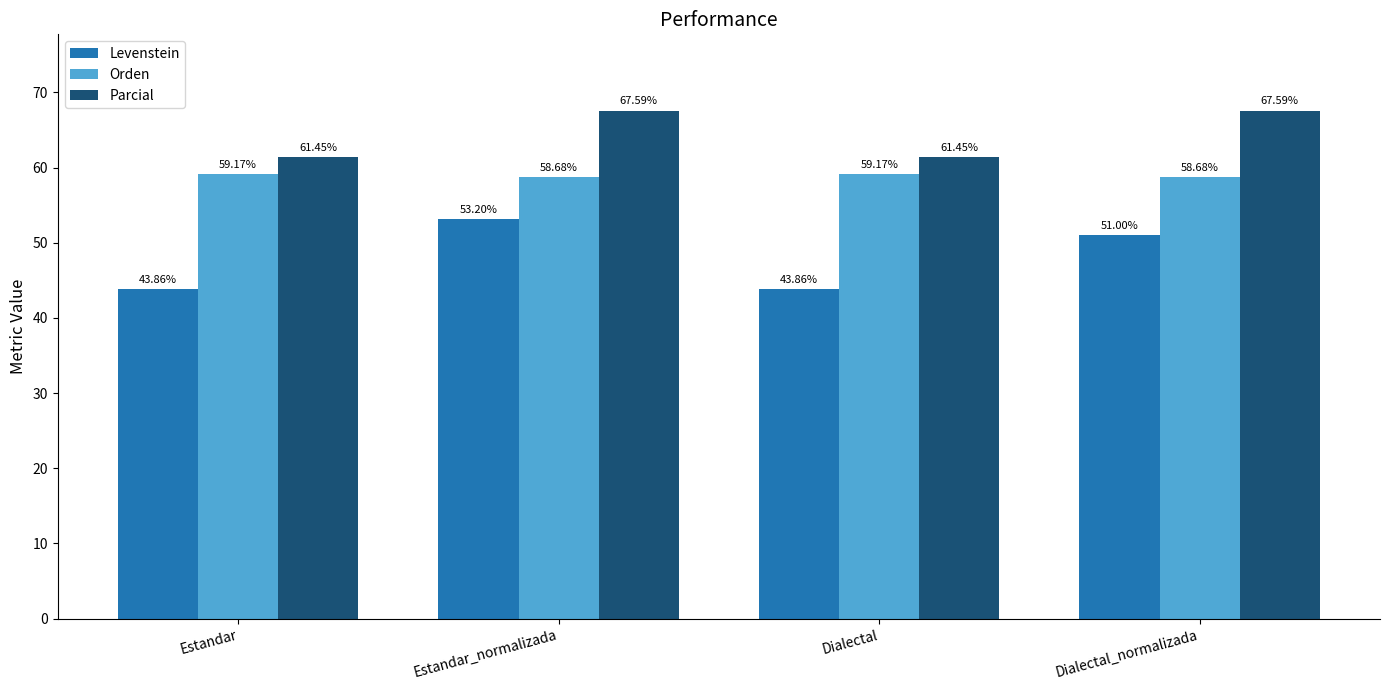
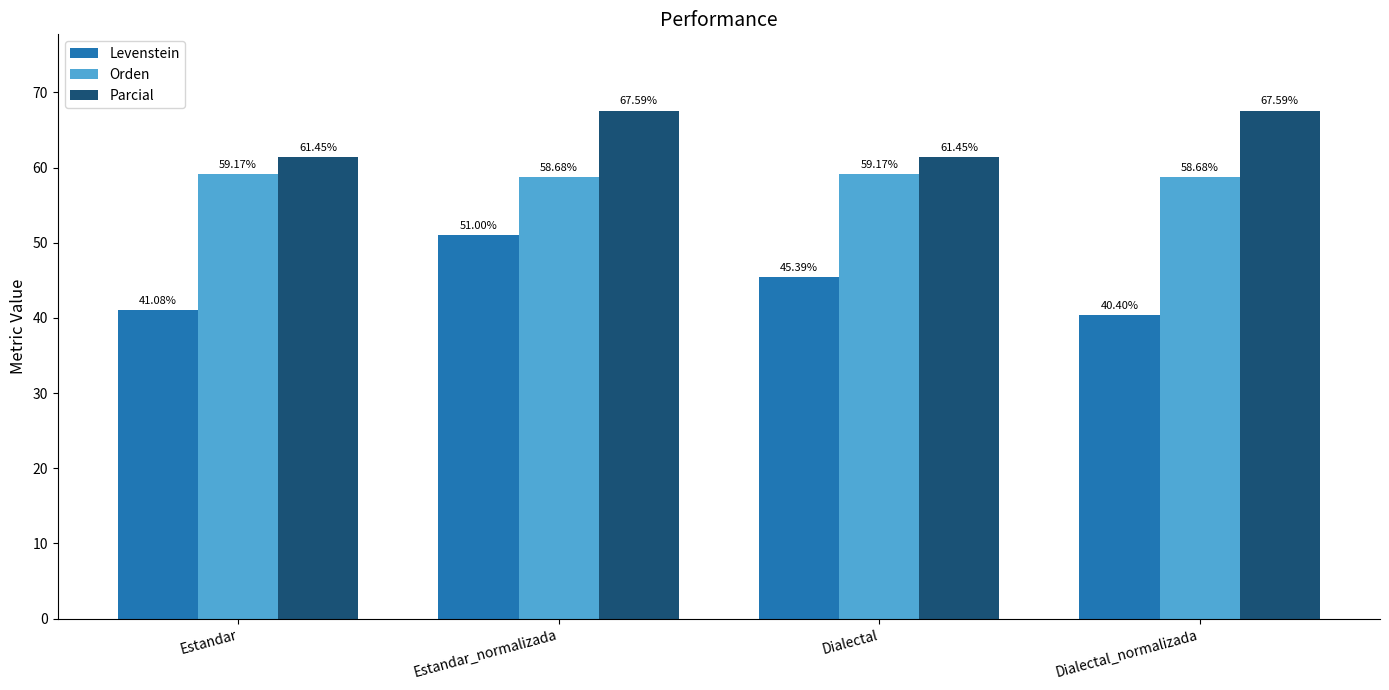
Levenstein, Estandar: 43.86% -> 41.08%
Levenstein, Estandar_normalizada: 53.20% -> 51.00%
Levenstein, Dialectal: 43.86% -> 45.39%
Levenstein, Dialectal_normalizada: 51.00% -> 40.40%
